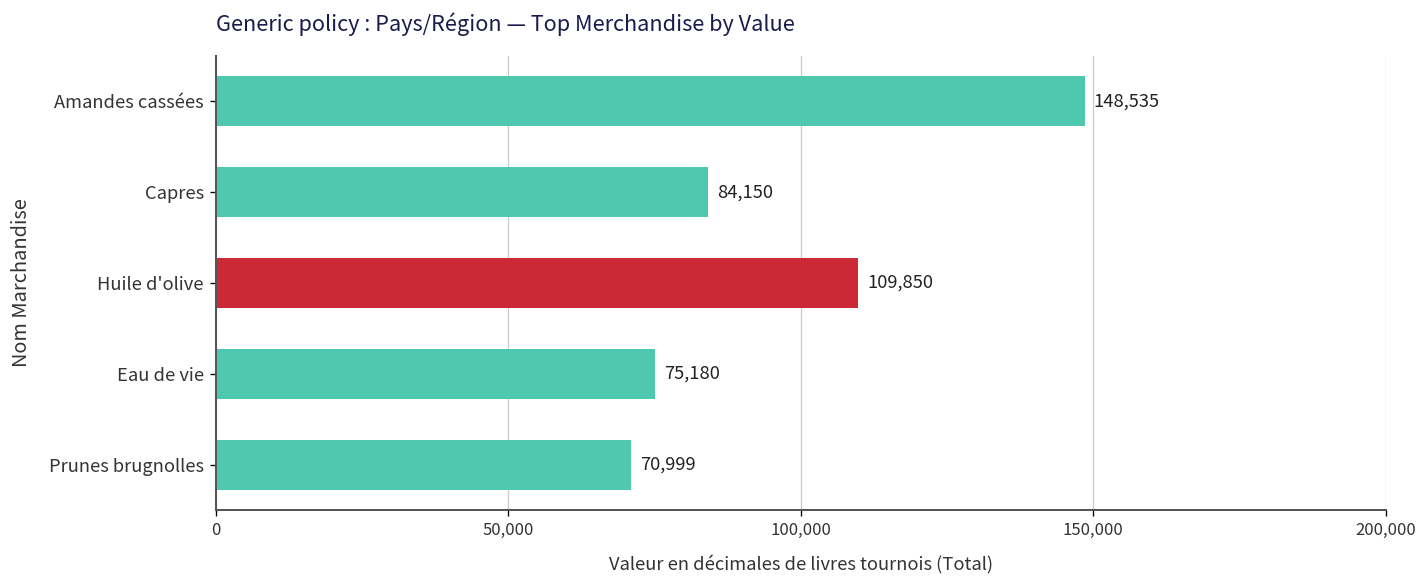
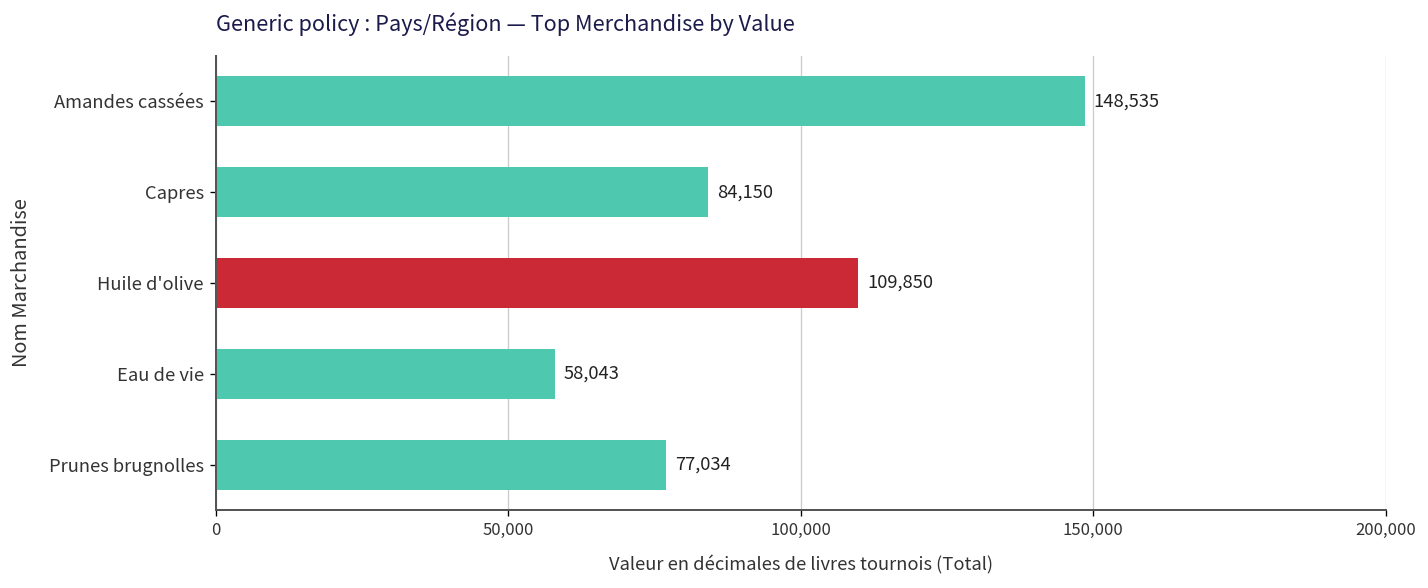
Eau de vie: 75,180 -> 58,043
Prunes brugnolles: 70,999 -> 77,034
